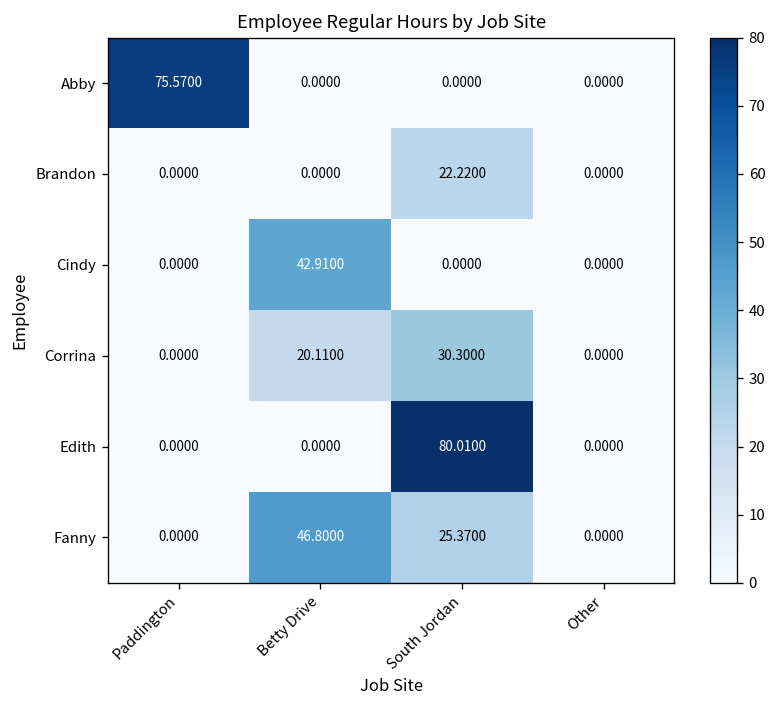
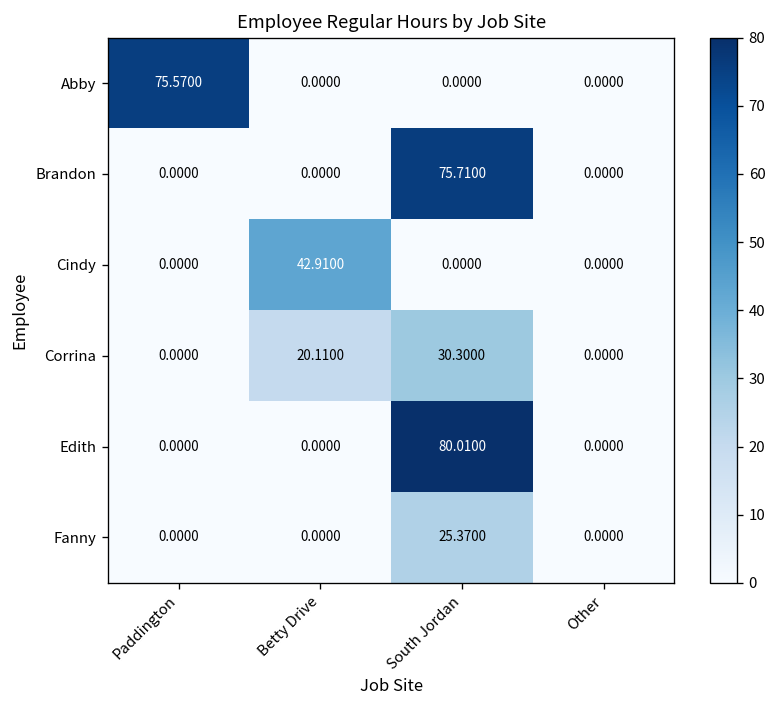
Brandon, South Jordan: 22.2200 -> 75.7100
Fanny, Betty Drive: 46.8000 -> 0.0000
